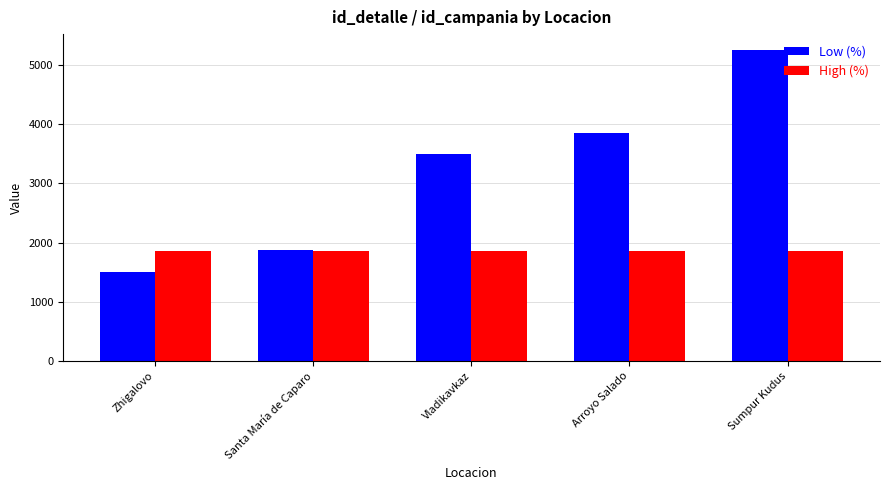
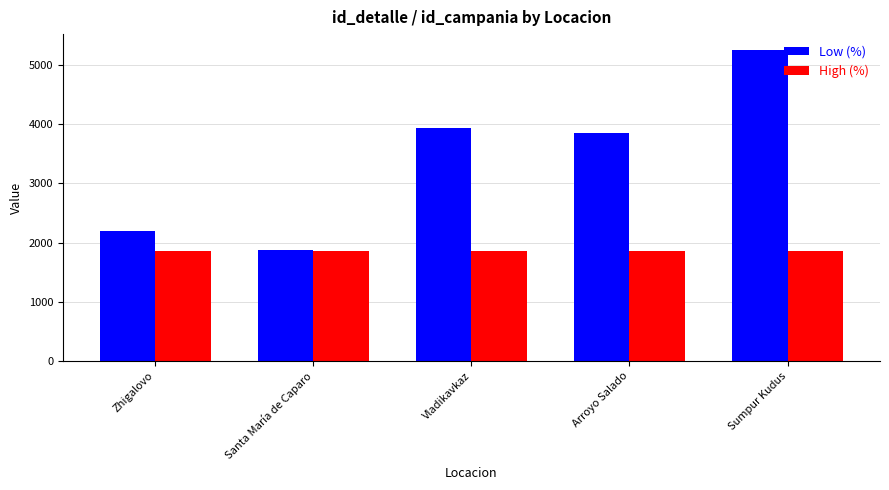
Low (%), Zhigalovo: 1500 -> 2200
Low (%), Vladikavkaz: 3500 -> 3900
